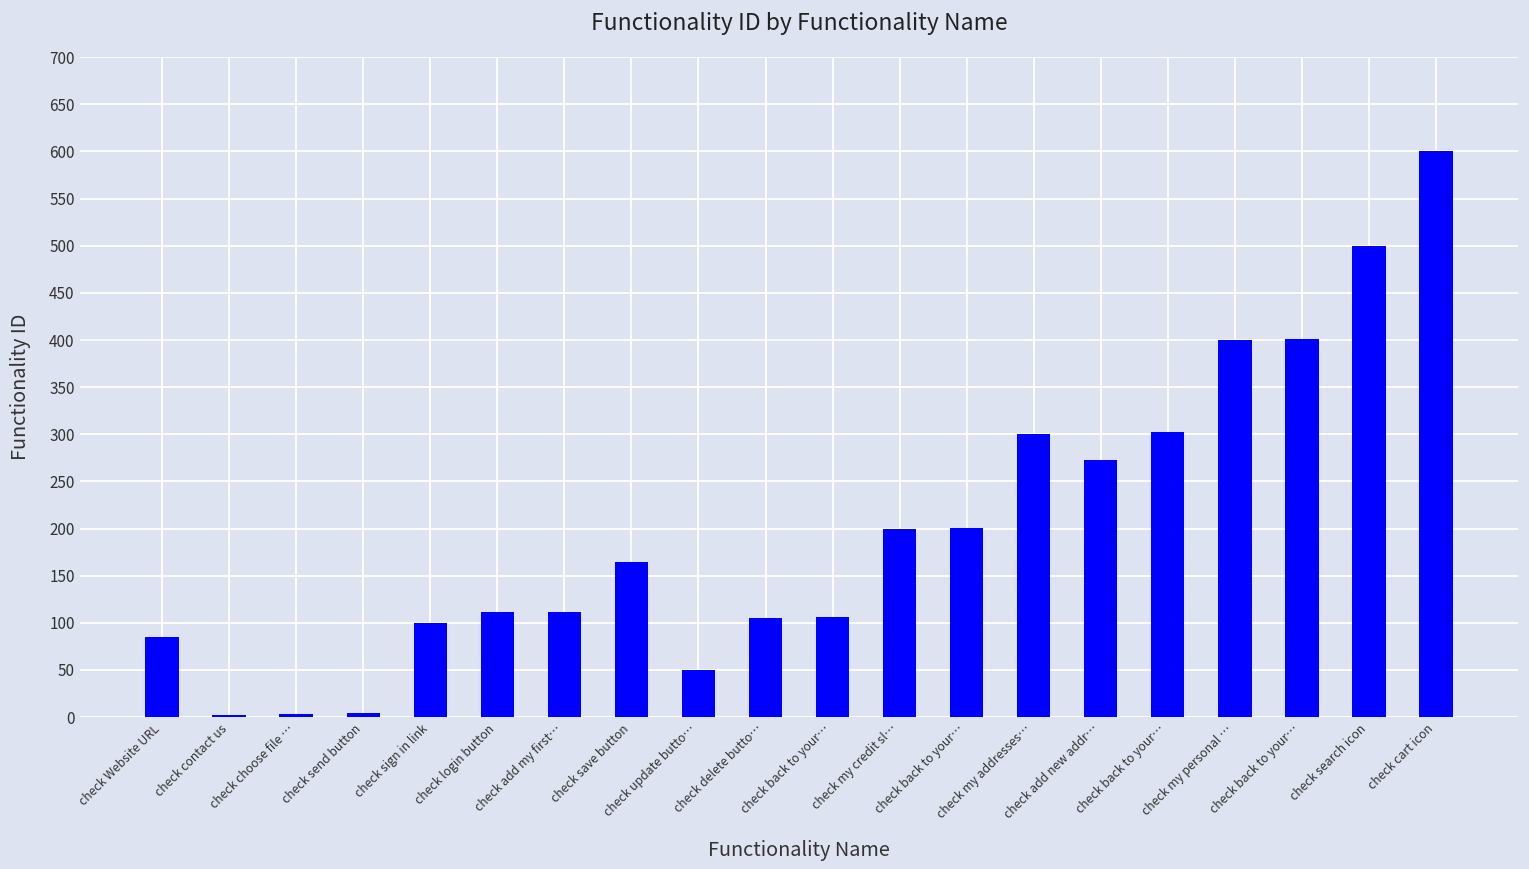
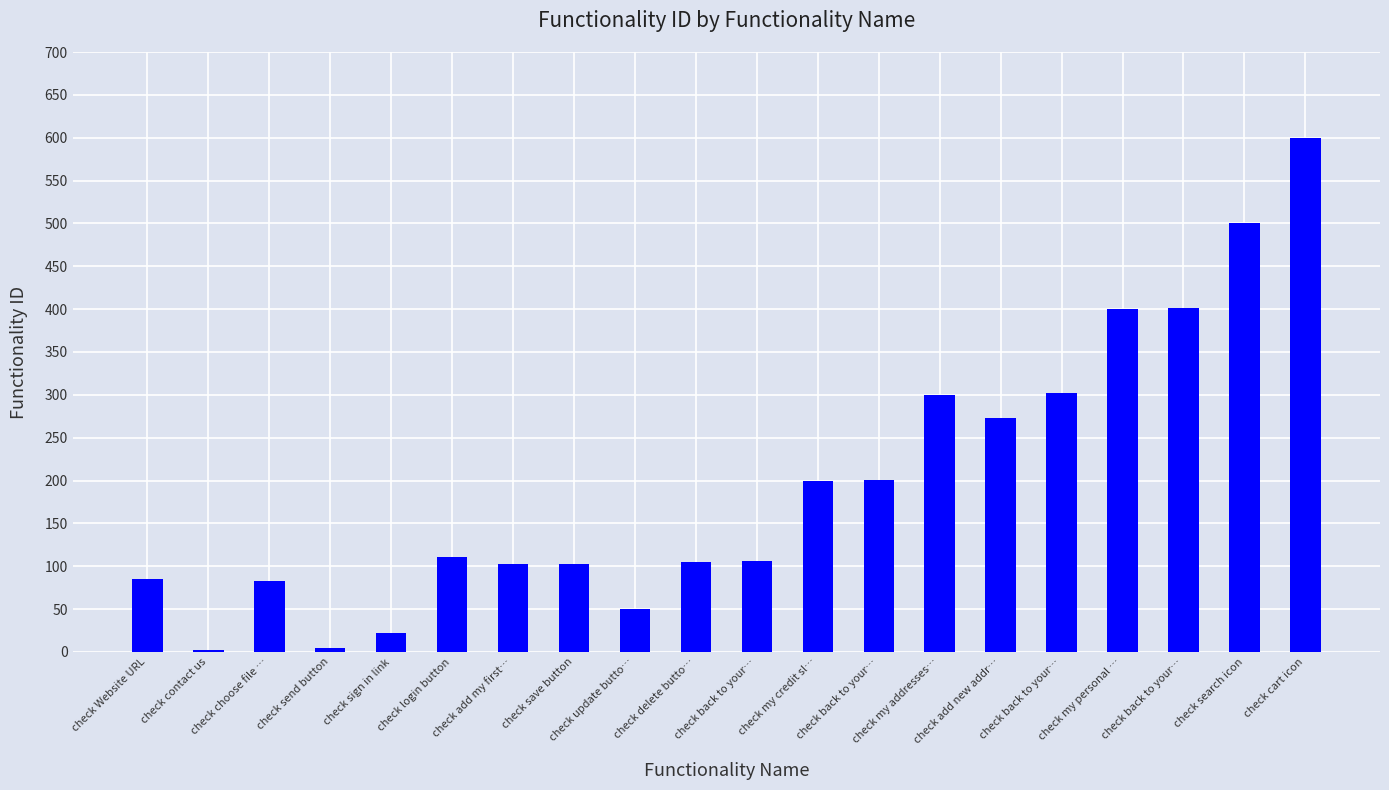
check choose file …: 0 -> 80
check sign in link: 100 -> 20
check add my first…: 110 -> 100
check save button: 160 -> 100
